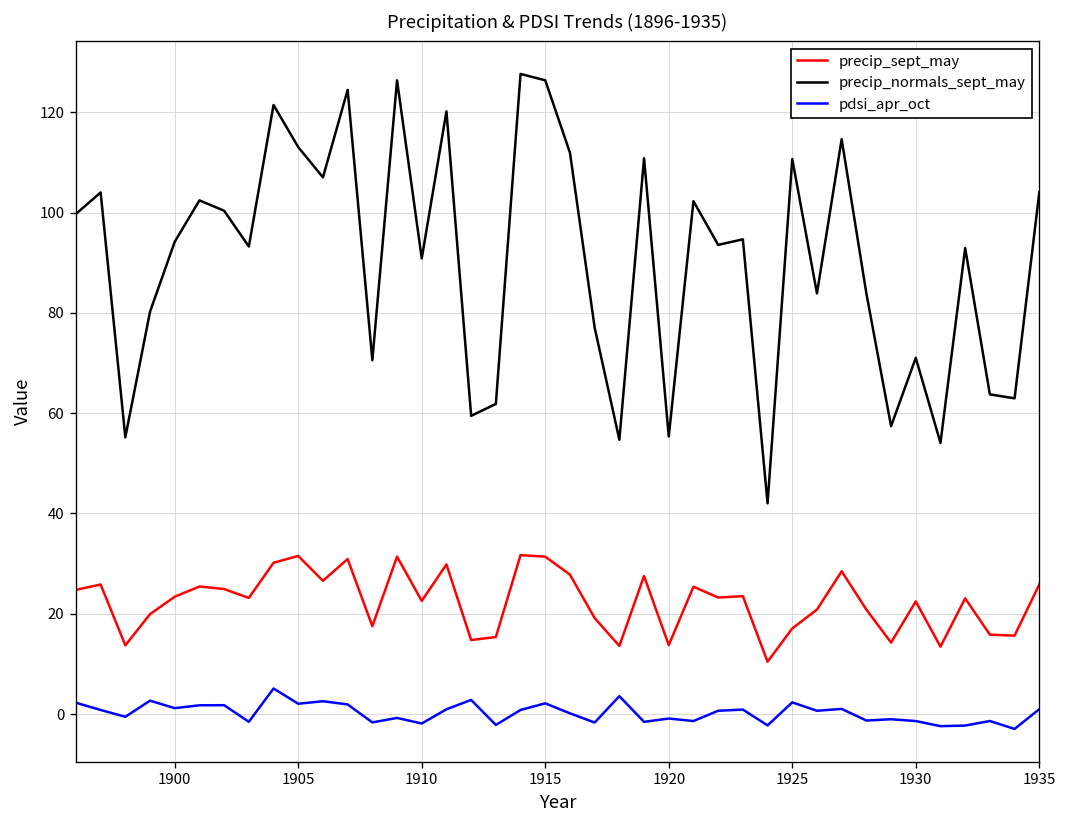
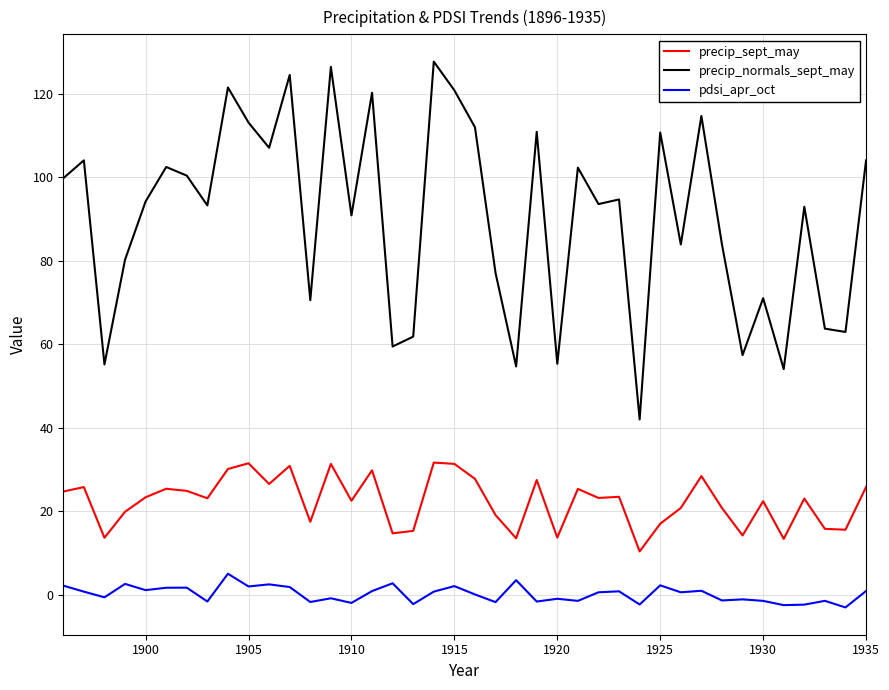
precip_normals_sept_may, 1915: 126 -> 121
